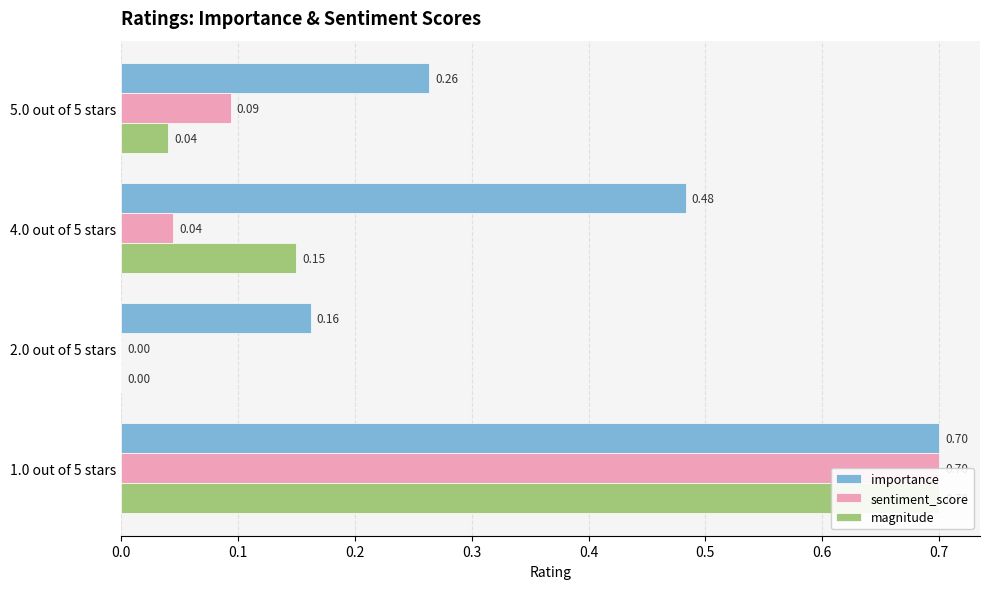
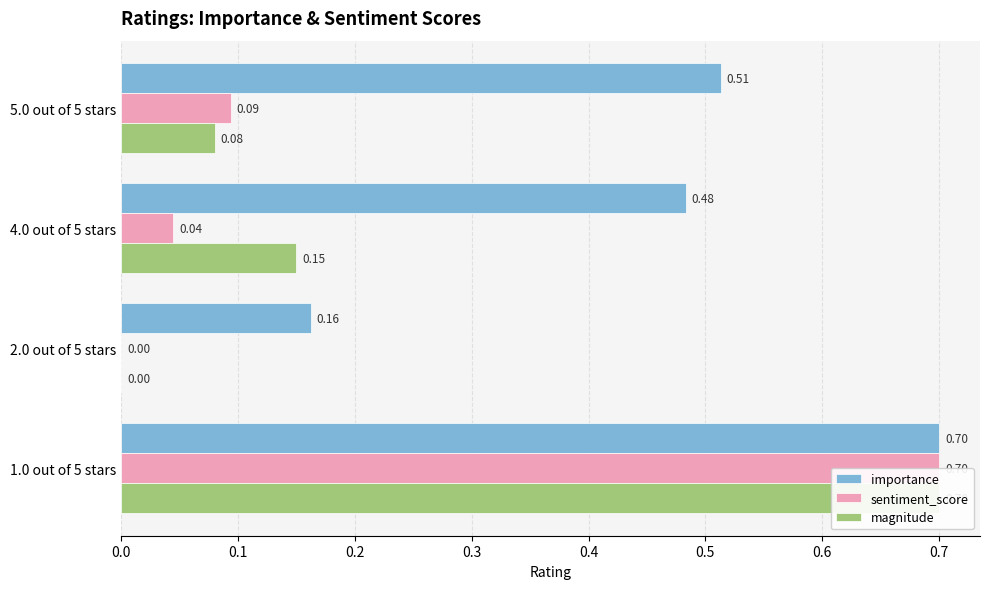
importance, 5.0 out of 5 stars: 0.26 -> 0.51
magnitude, 5.0 out of 5 stars: 0.04 -> 0.08
